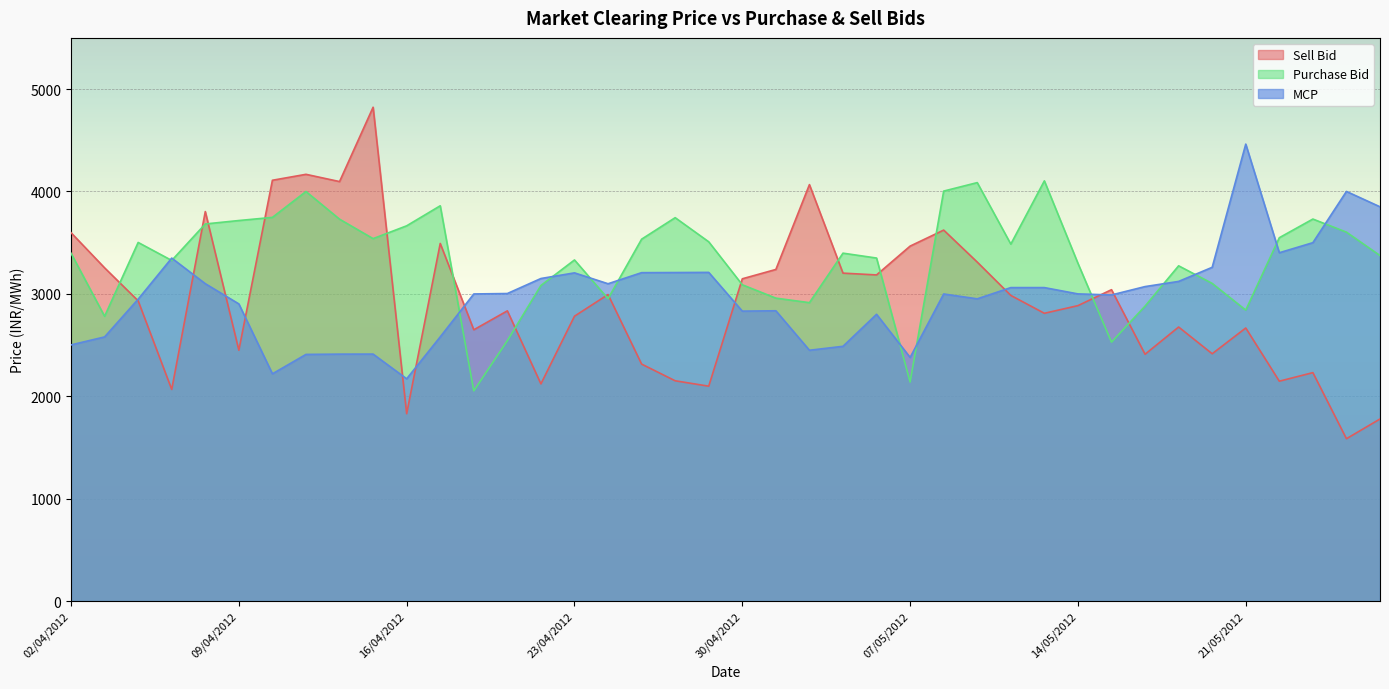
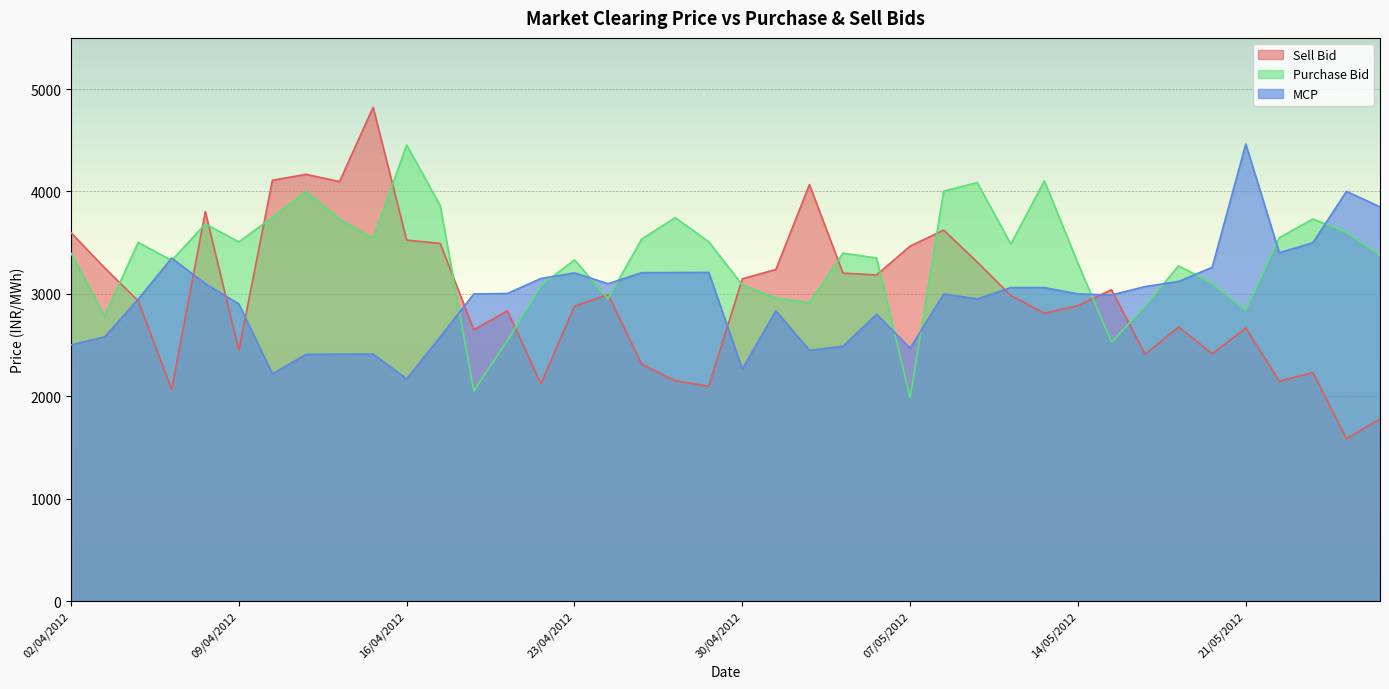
Purchase Bid, 09/04/2012: 3720 -> 3510
Sell Bid, 16/04/2012: 1830 -> 3530
Purchase Bid, 16/04/2012: 3660 -> 4450
Sell Bid, 23/04/2012: 2780 -> 2880
MCP, 30/04/2012: 2830 -> 2270
Purchase Bid, 07/05/2012: 2140 -> 1990
MCP, 07/05/2012: 2380 -> 2470
